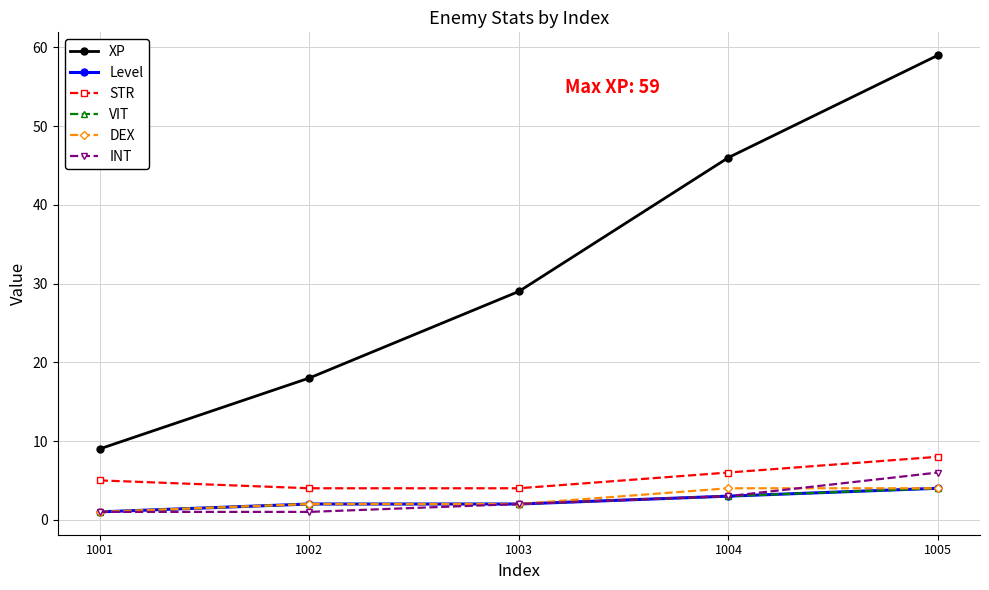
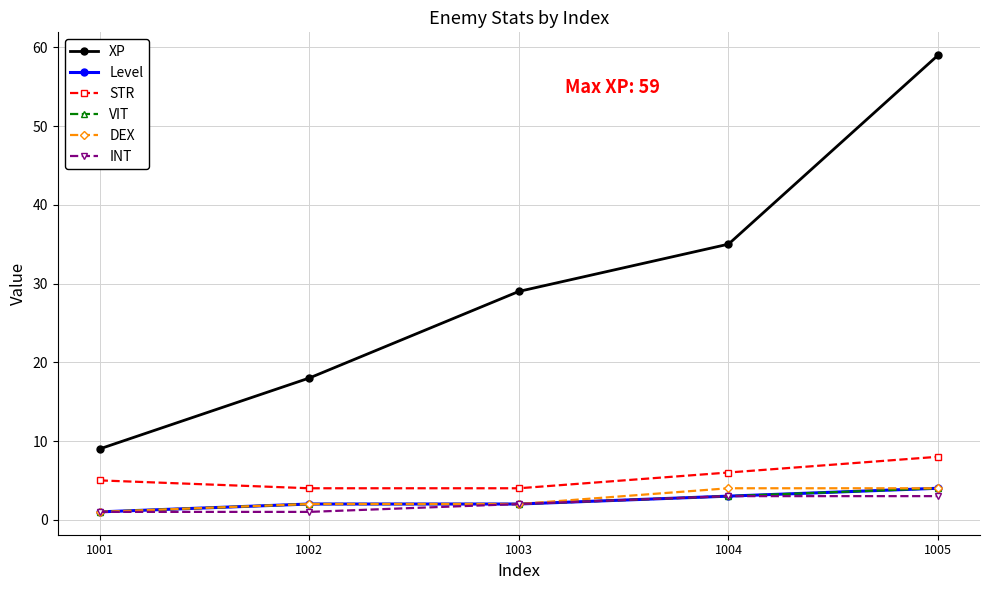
XP, 1004: 46 -> 35
INT, 1005: 6 -> 3
